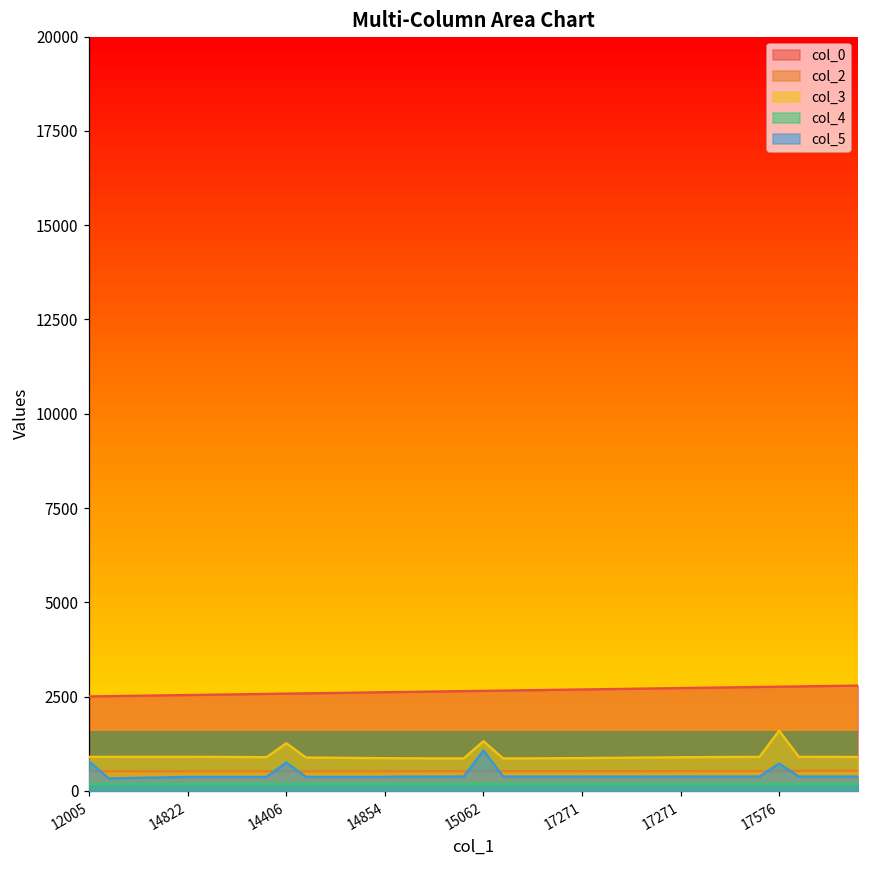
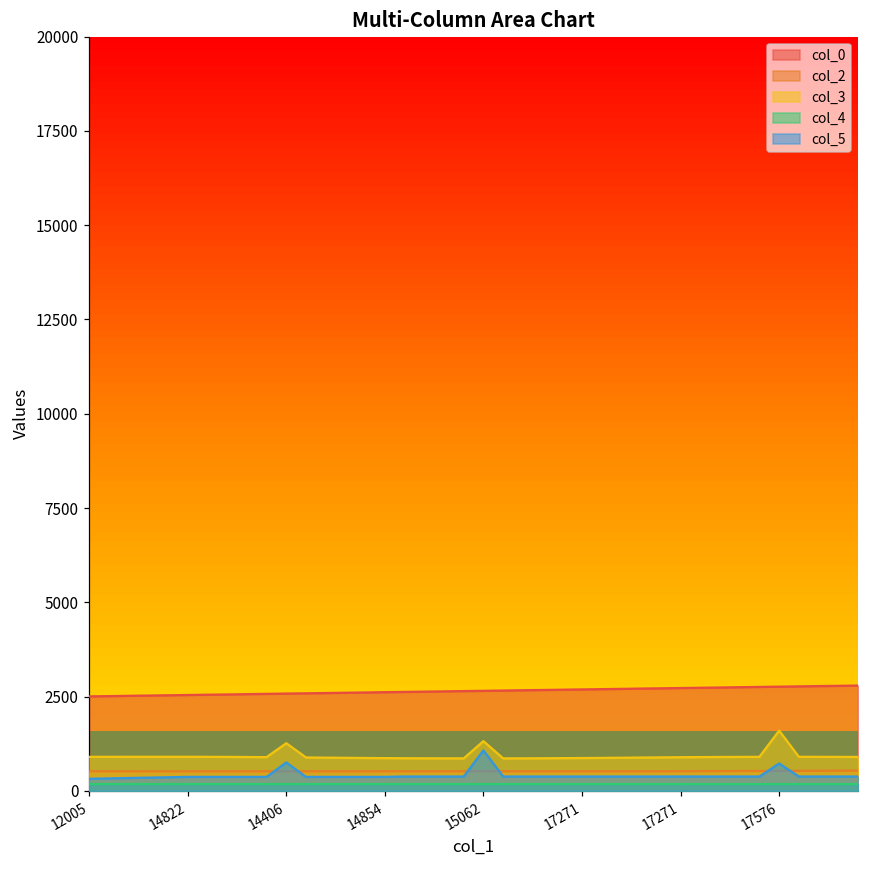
col_5, 12005: 800 -> 300
